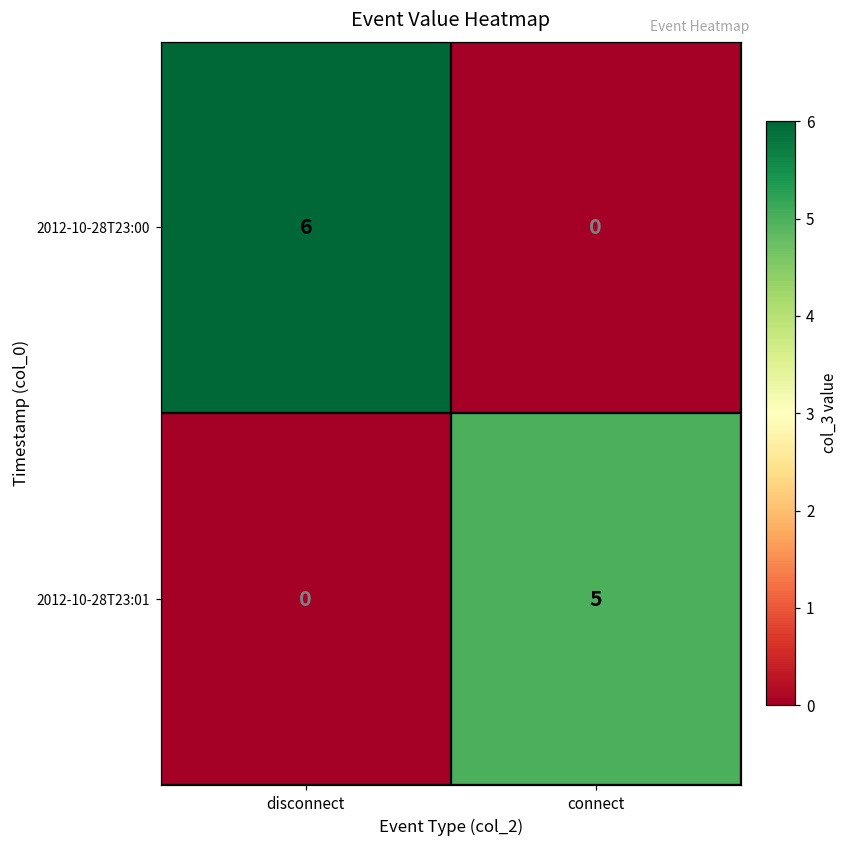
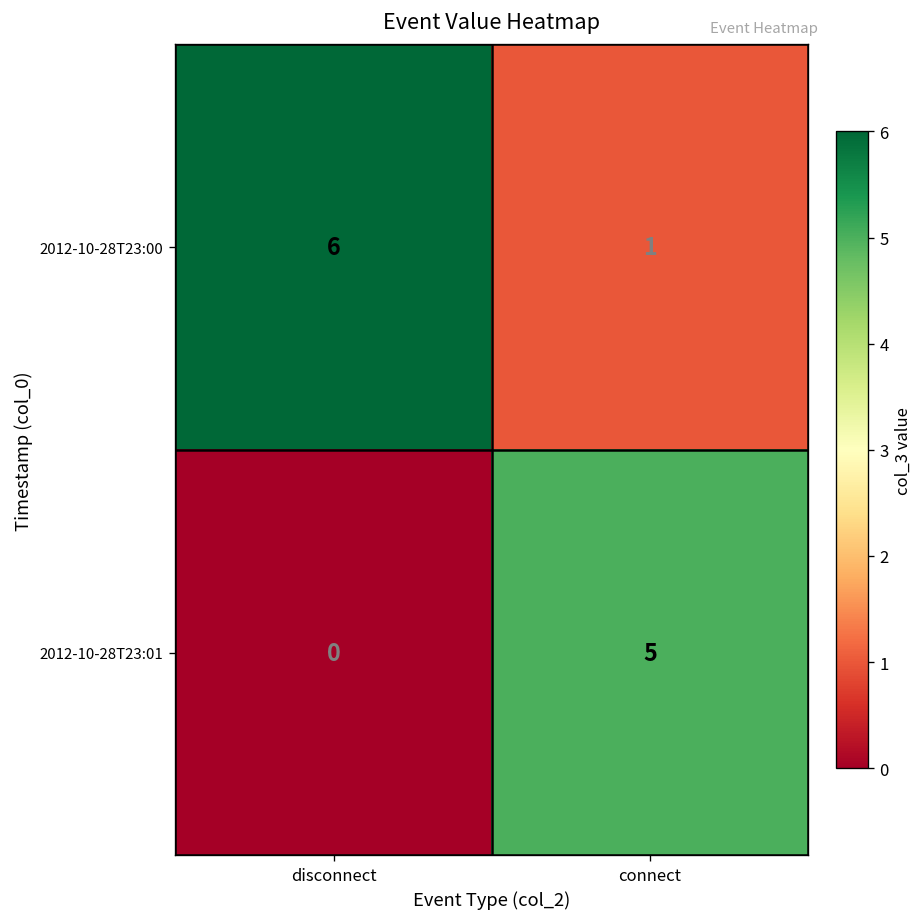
2012-10-28T23:00, connect: 0 -> 1
